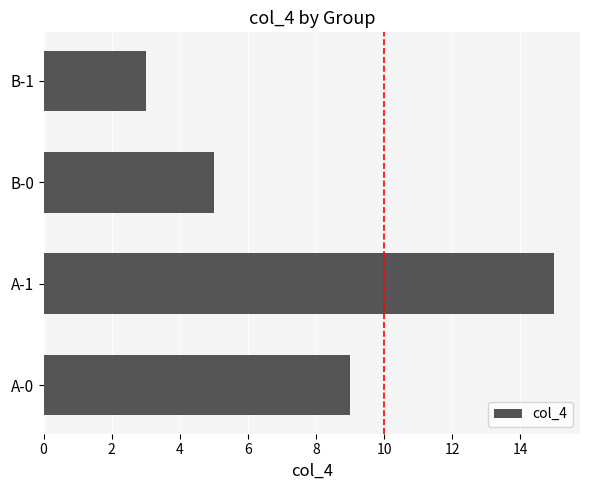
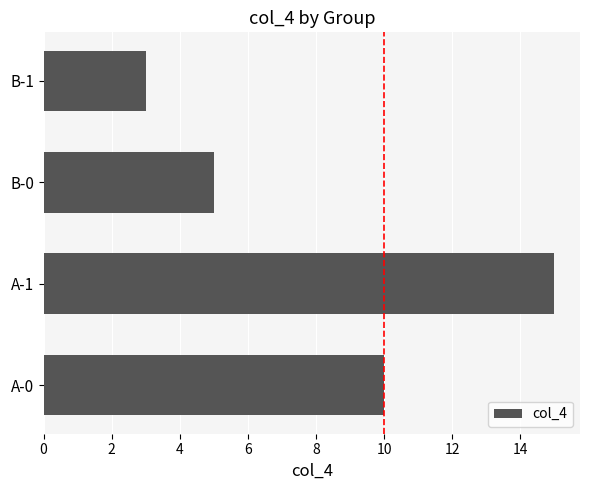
A-0: 9 -> 10
